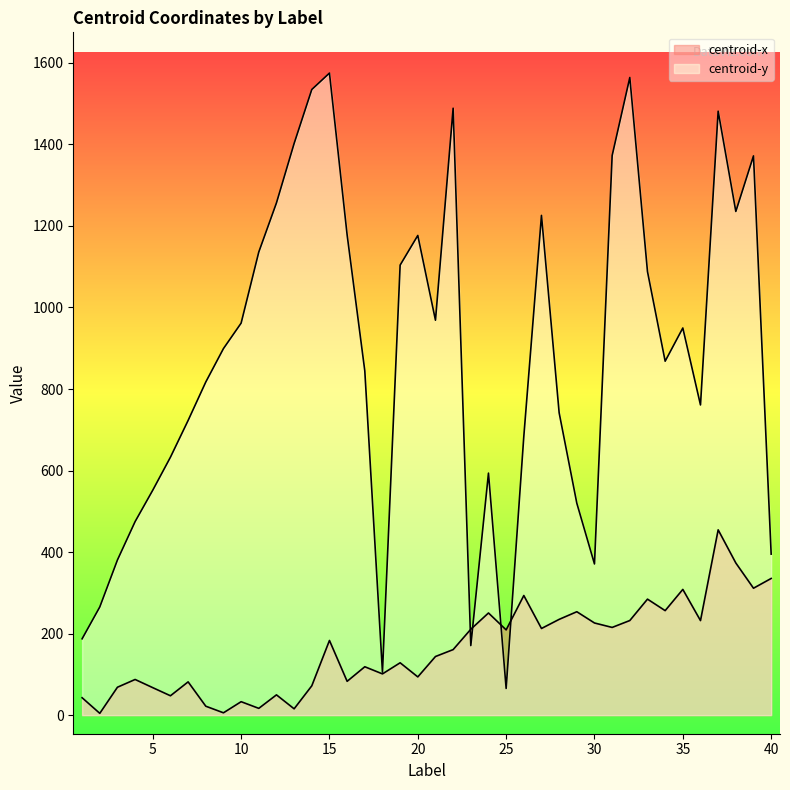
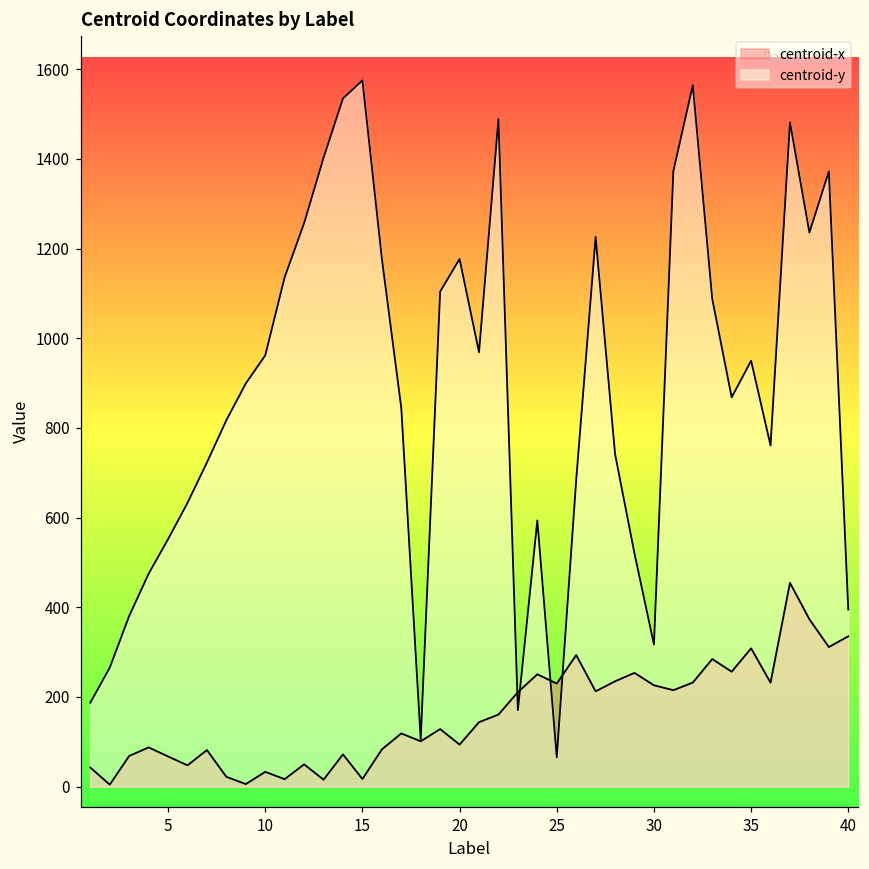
centroid-x, 15: 180 -> 20
centroid-x, 25: 210 -> 230
centroid-y, 30: 370 -> 320
